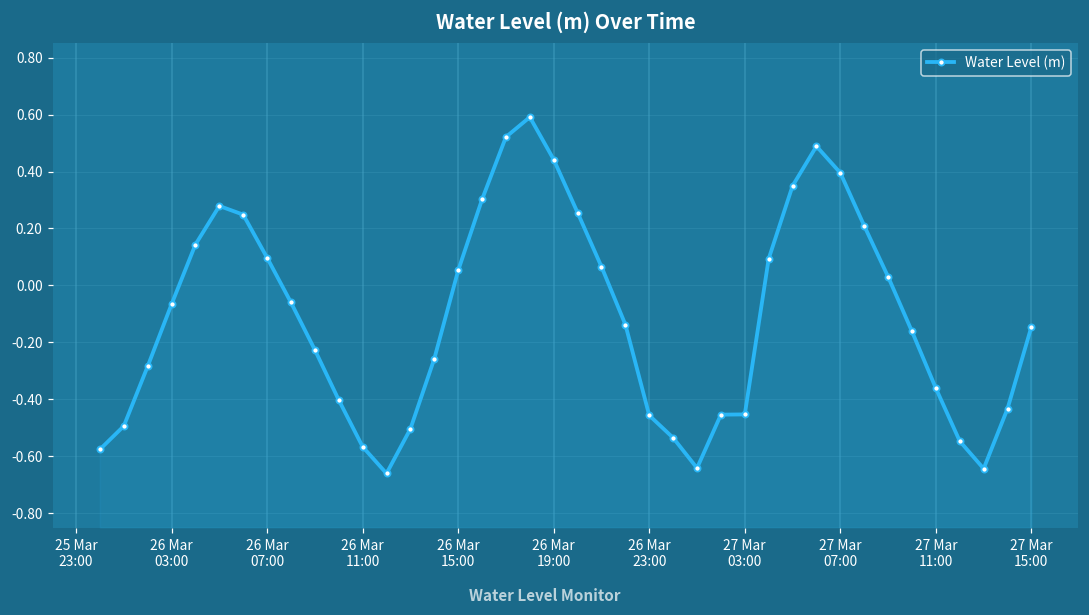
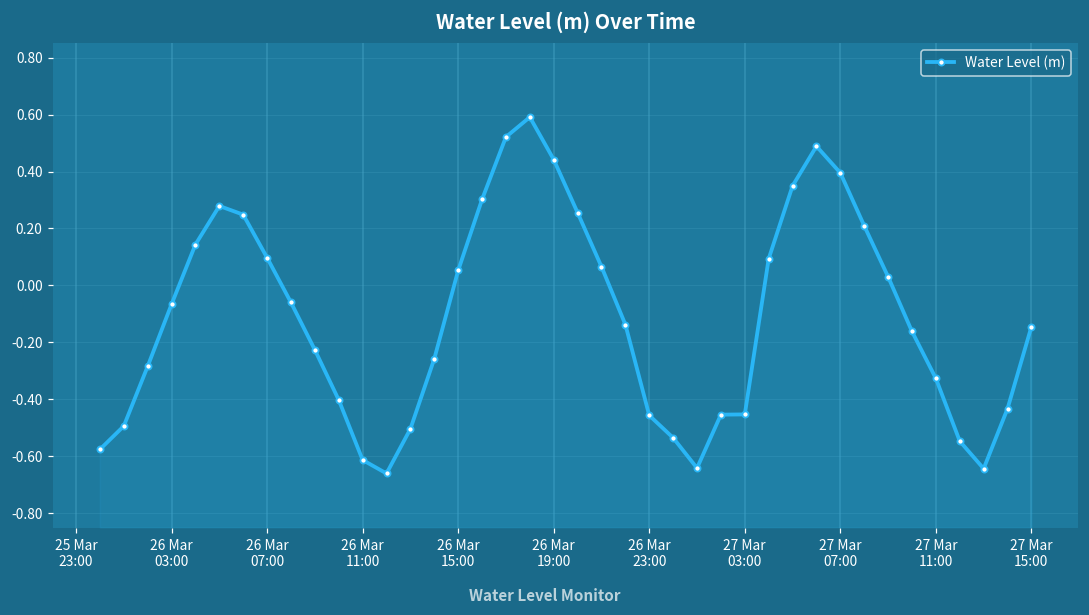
26 Mar 11:00: -0.57 -> -0.61
27 Mar 11:00: -0.36 -> -0.33
